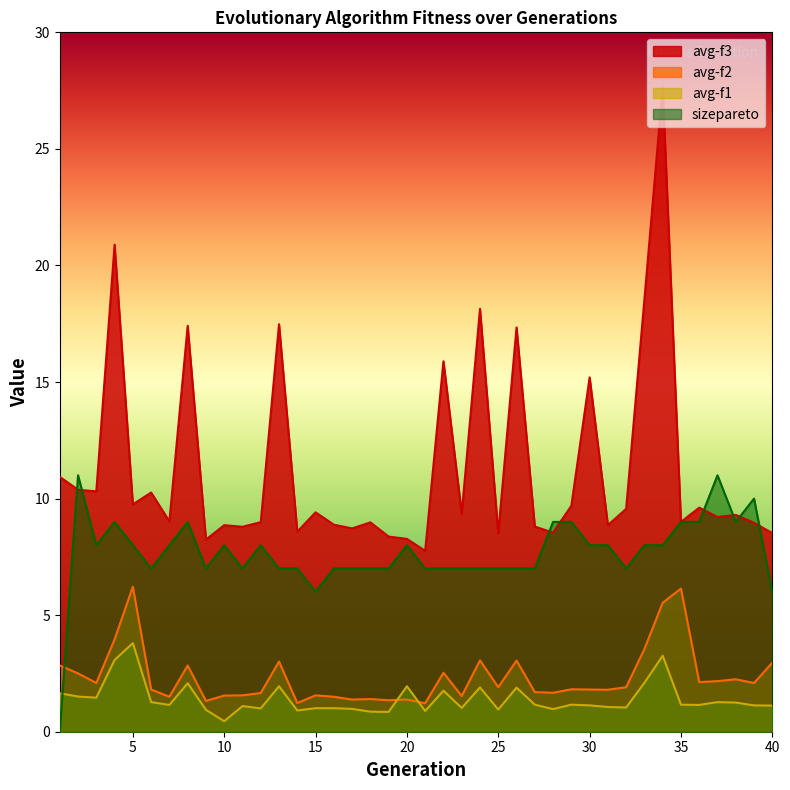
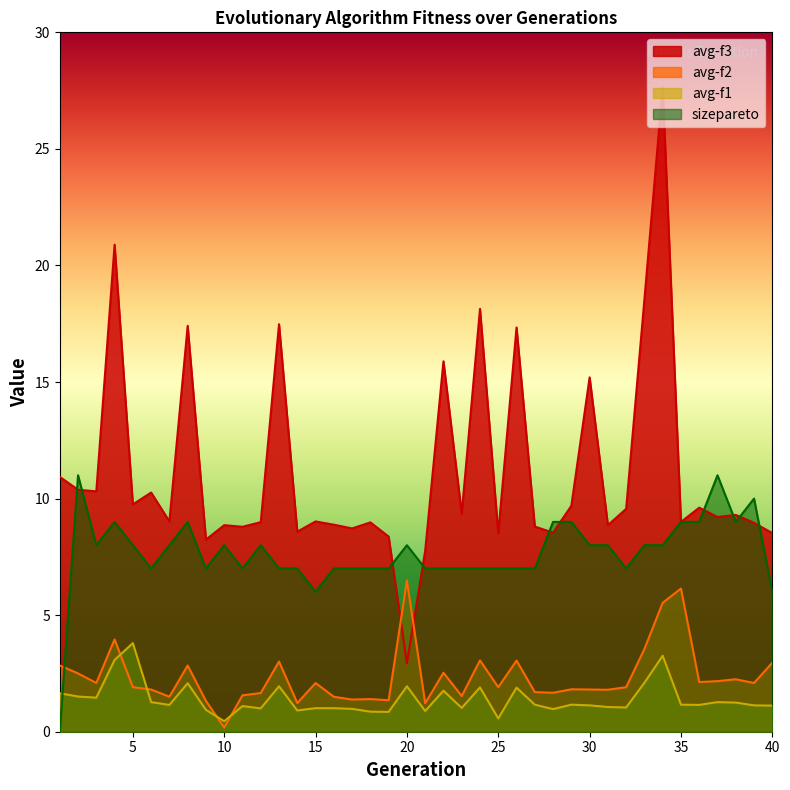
avg-f2, 5: 6.2 -> 1.9
avg-f2, 10: 1.6 -> 0.2
avg-f3, 15: 9.4 -> 9.0
avg-f2, 15: 1.6 -> 2.1
avg-f3, 20: 8.3 -> 2.9
avg-f2, 20: 1.4 -> 6.5
avg-f1, 25: 1.0 -> 0.6
